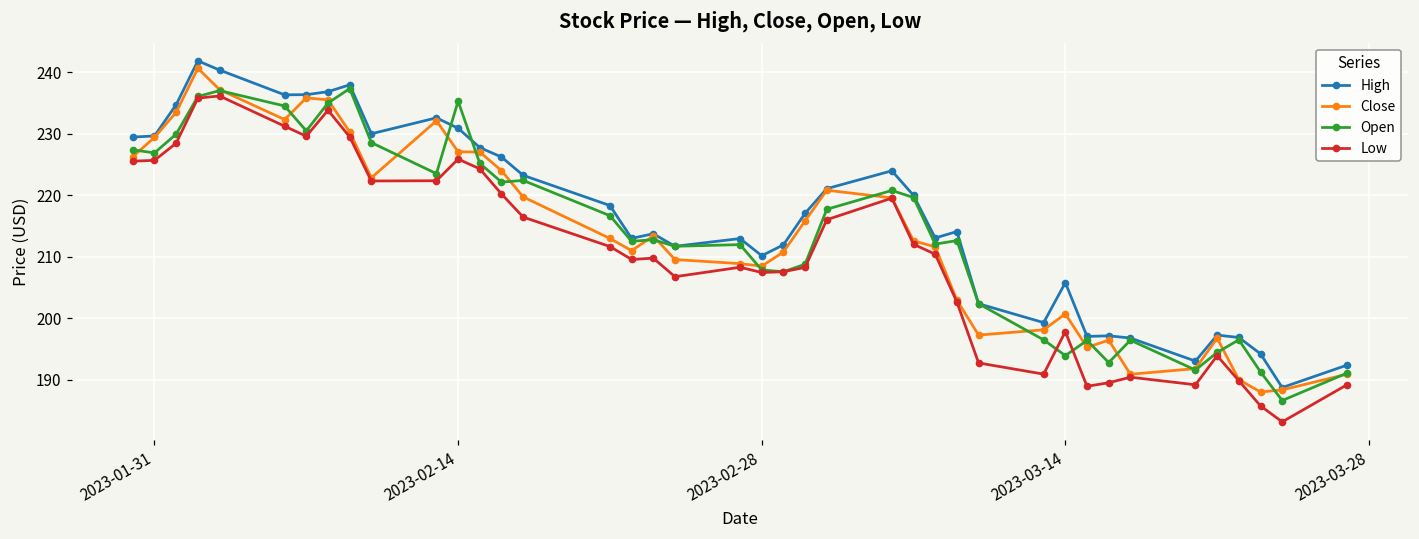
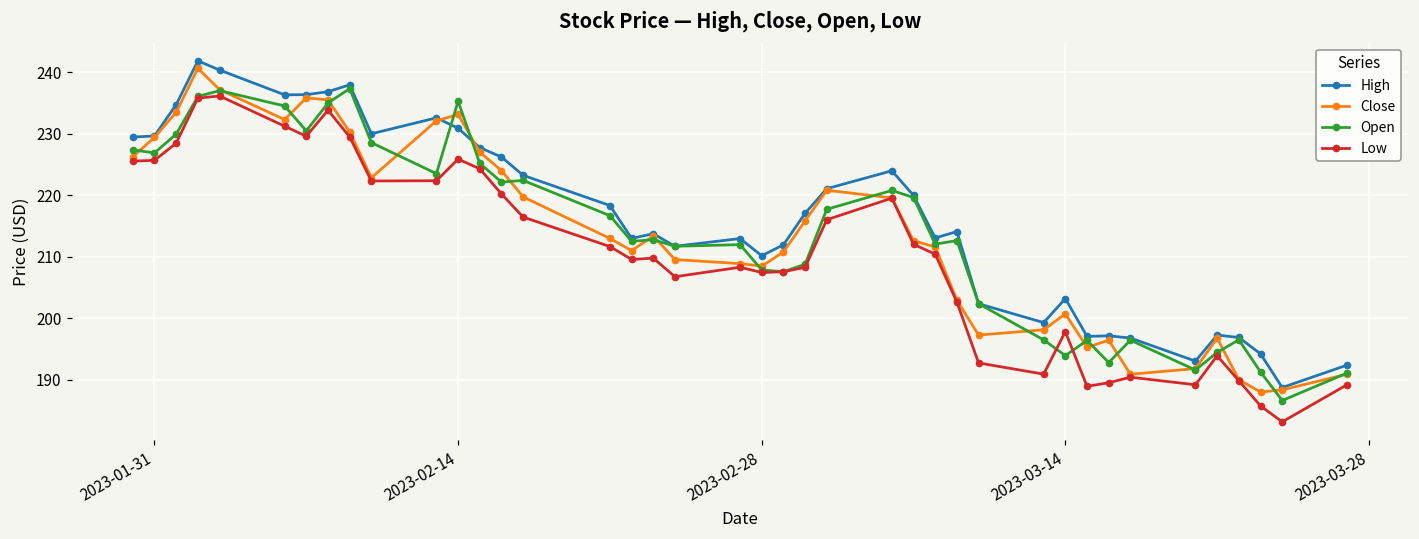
Close, 2023-02-14: 227 -> 233
High, 2023-03-14: 206 -> 203
